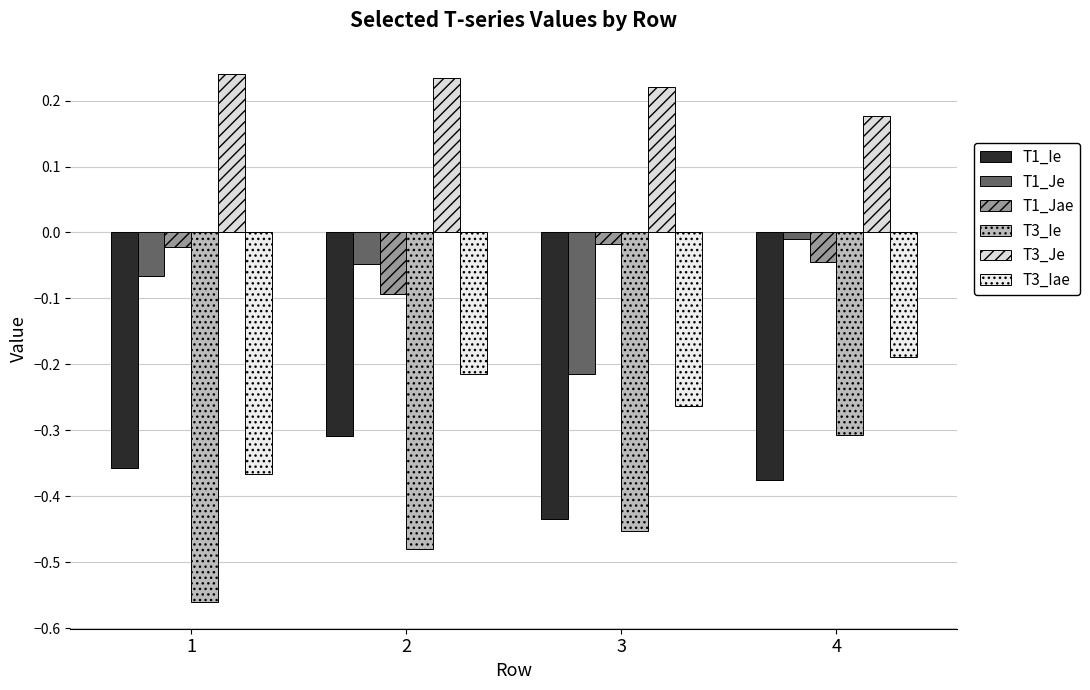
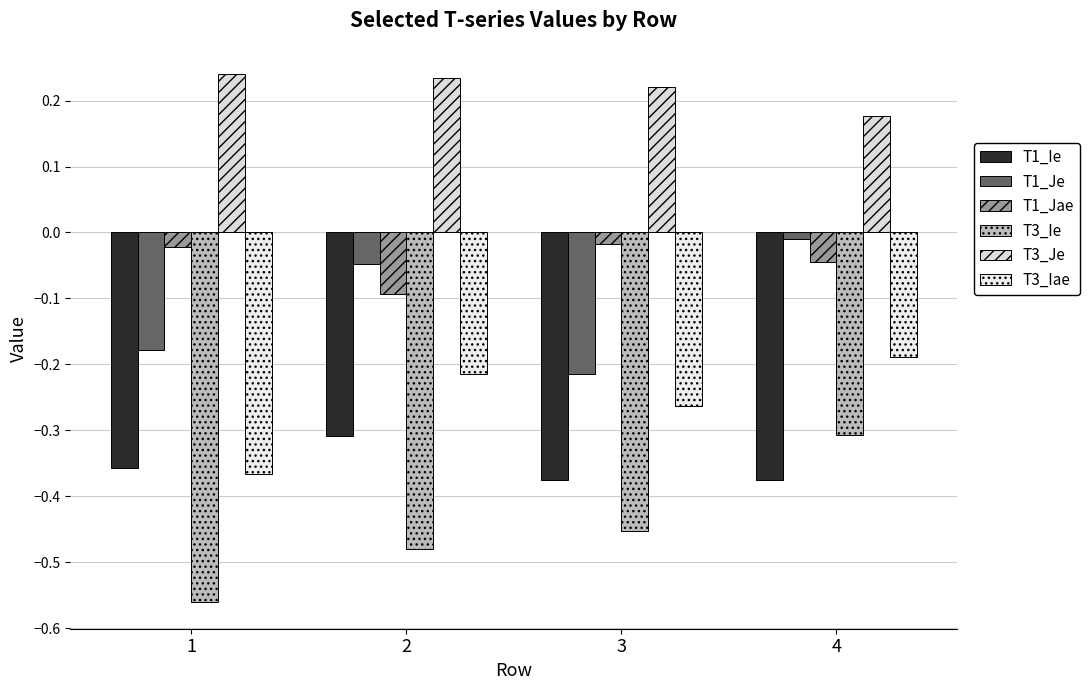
T1_Je, 1: -0.07 -> -0.18
T1_Ie, 3: -0.43 -> -0.38
